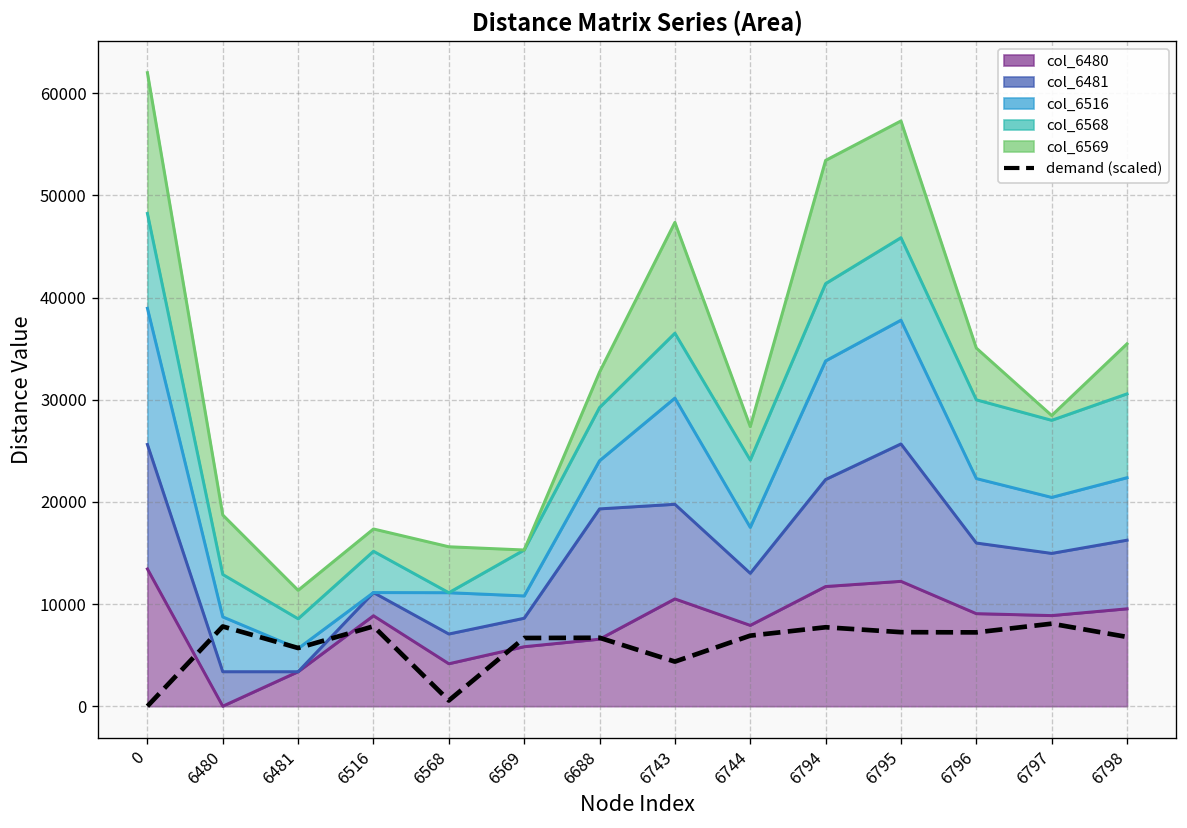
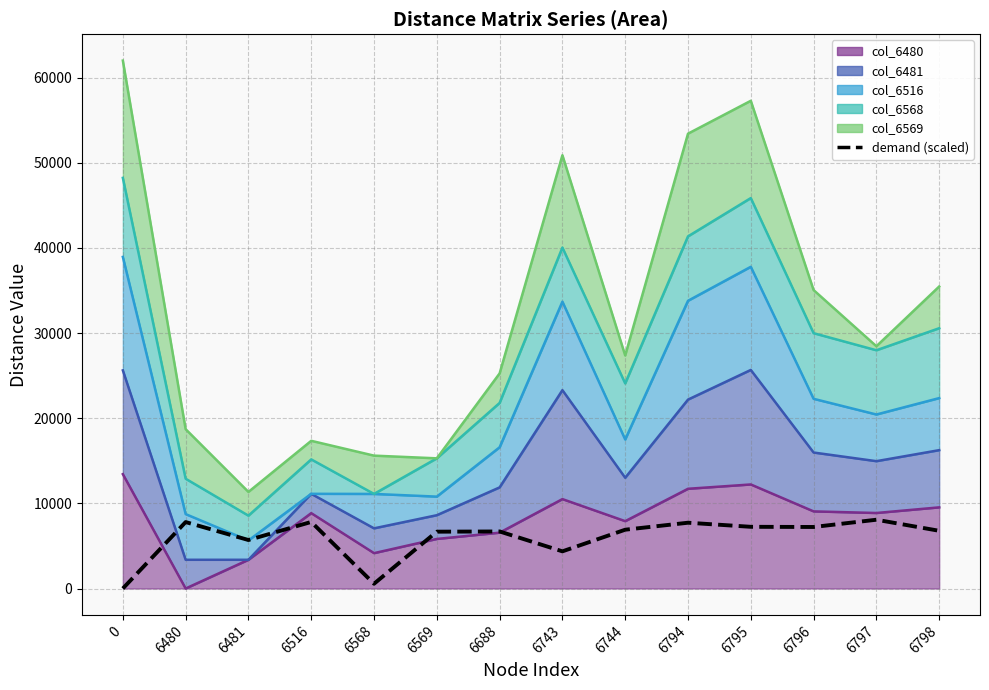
col_6481, 6688: 13000 -> 5000
col_6481, 6743: 9000 -> 13000
